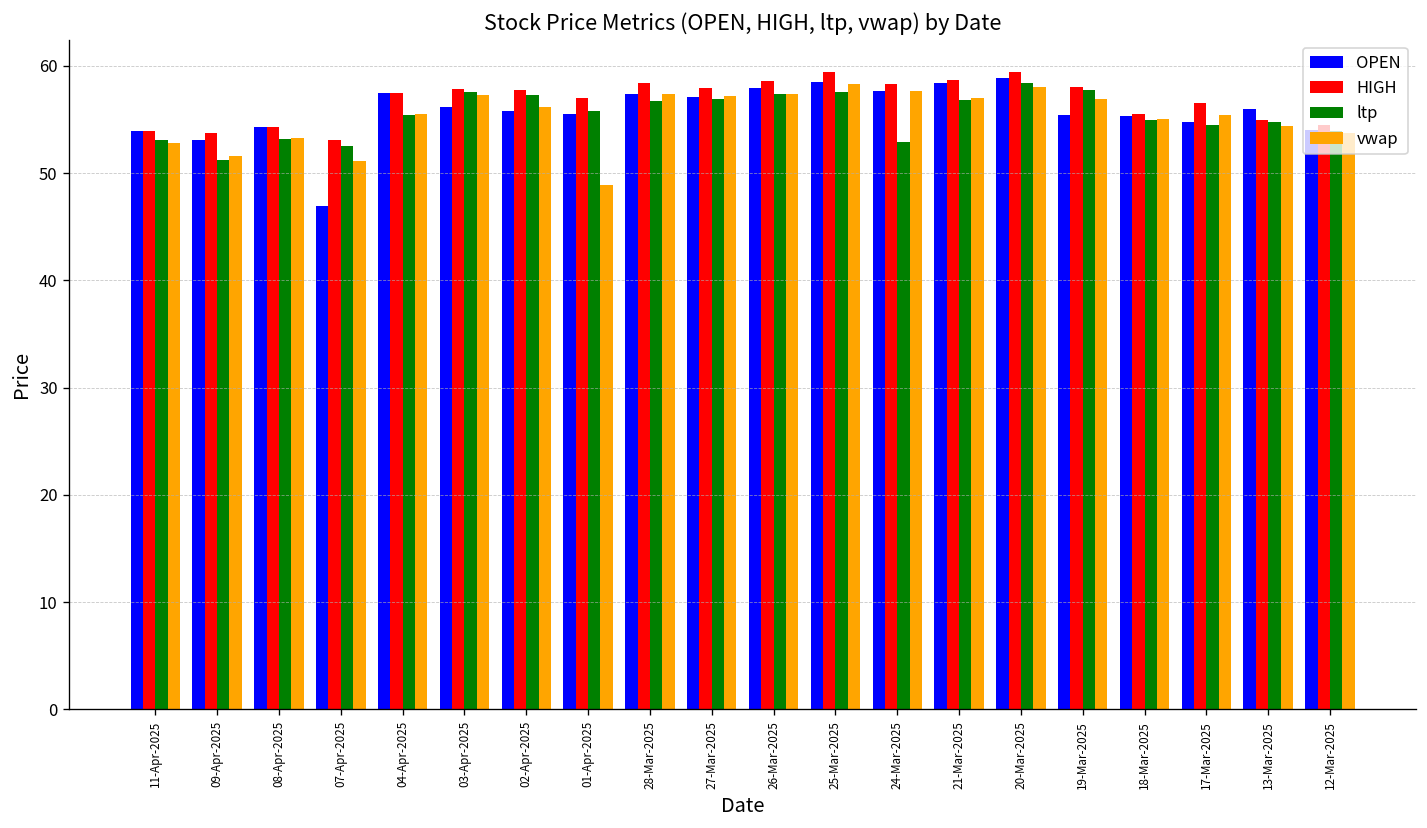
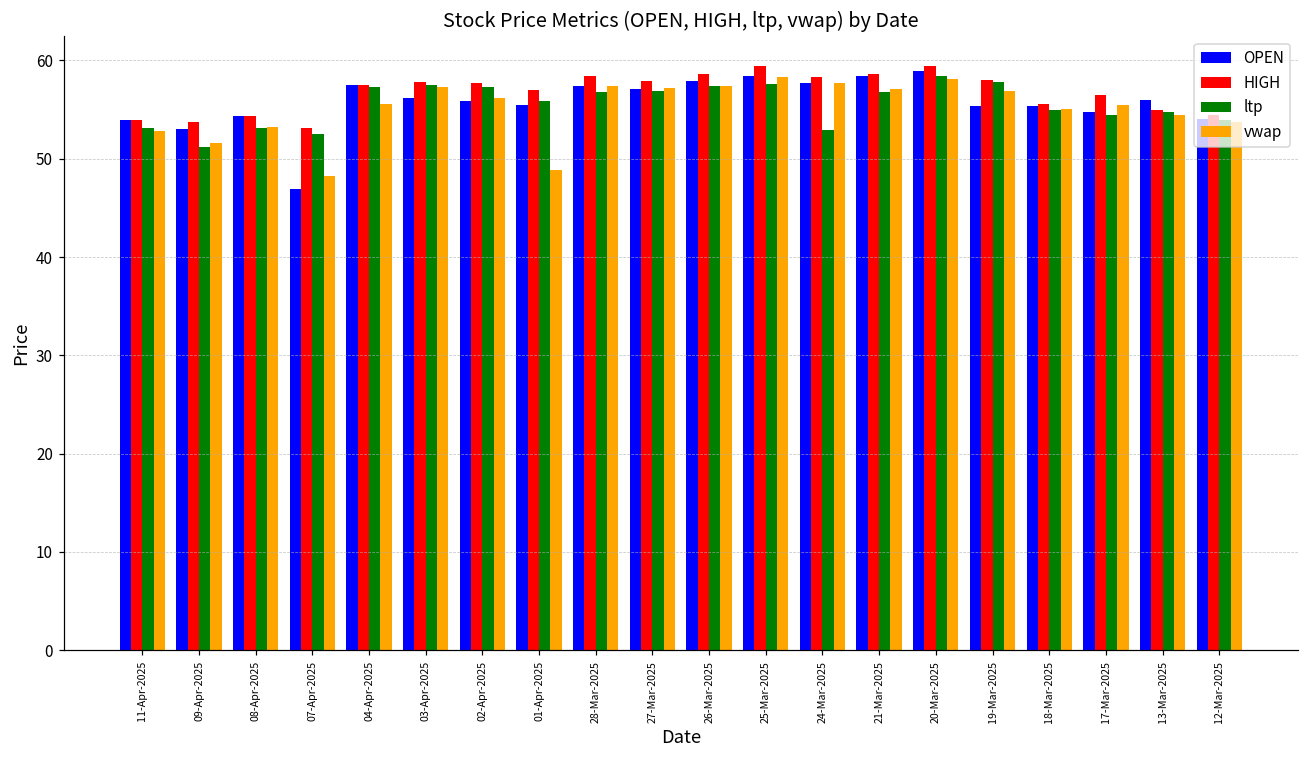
vwap, 07-Apr-2025: 51 -> 48
ltp, 04-Apr-2025: 55 -> 57
